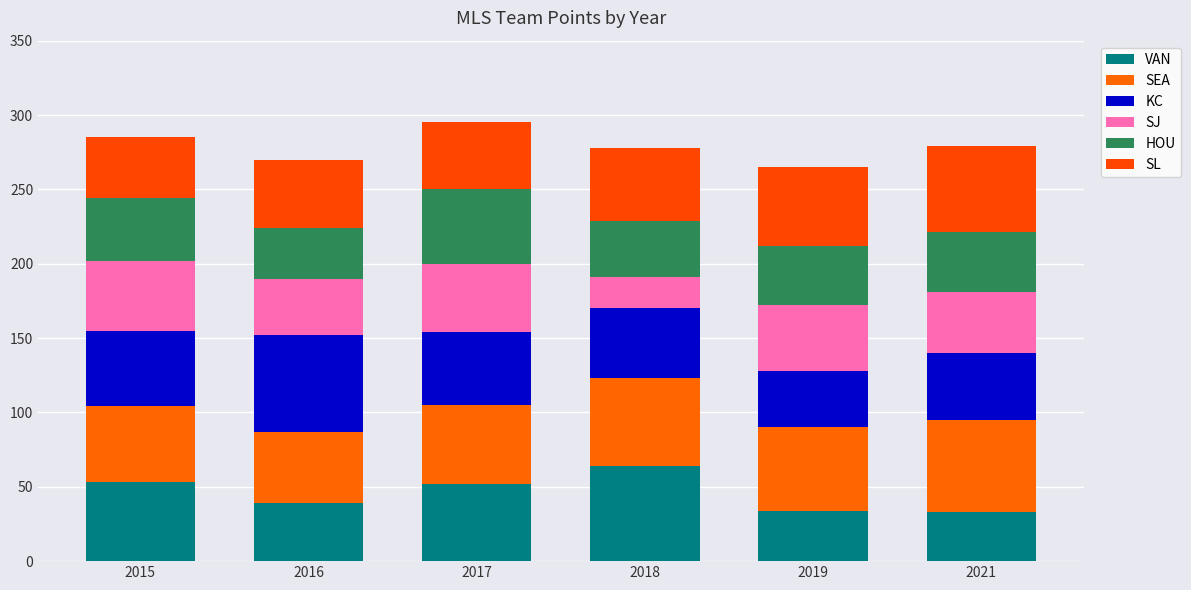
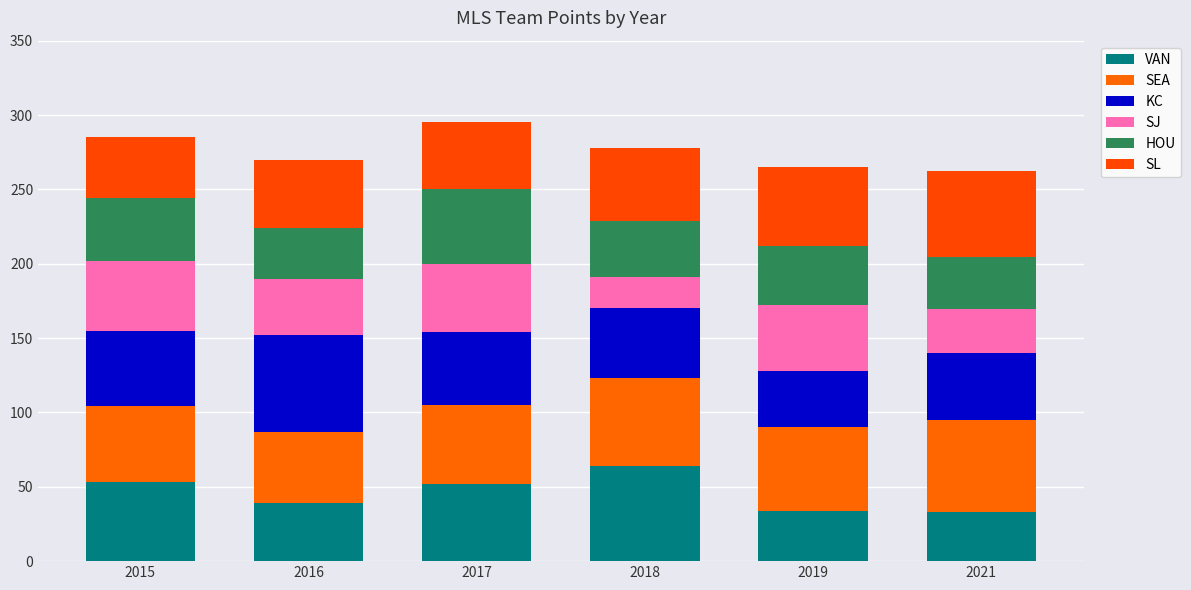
SJ, 2021: 41 -> 30
HOU, 2021: 41 -> 35
